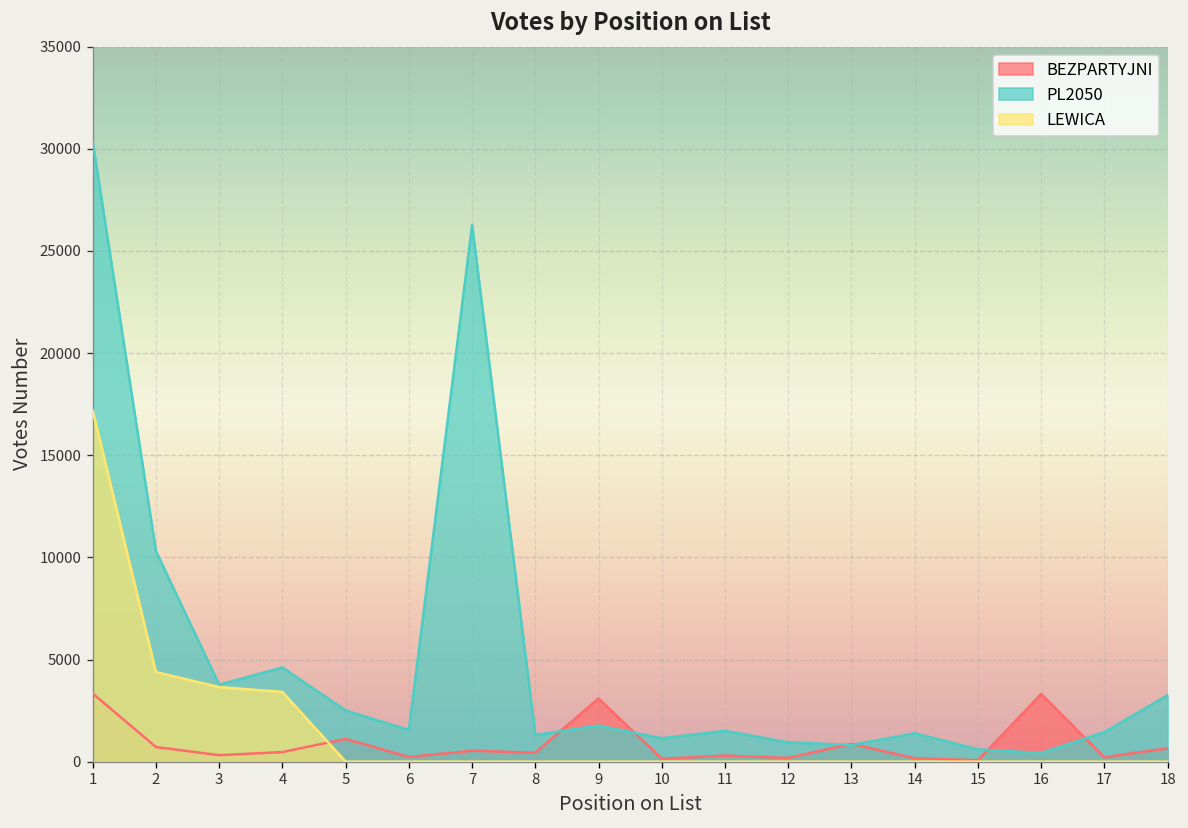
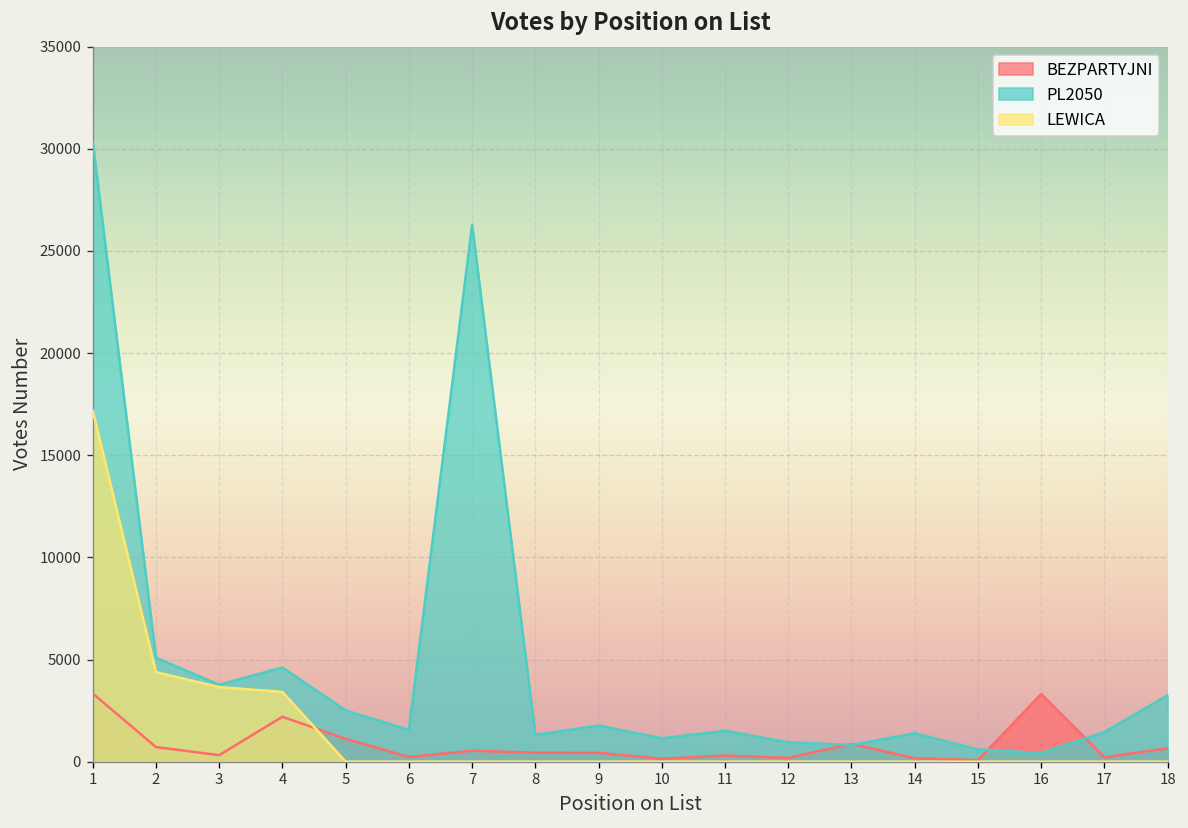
PL2050, 2: 10300 -> 5100
BEZPARTYJNI, 4: 500 -> 2200
BEZPARTYJNI, 9: 3100 -> 400
